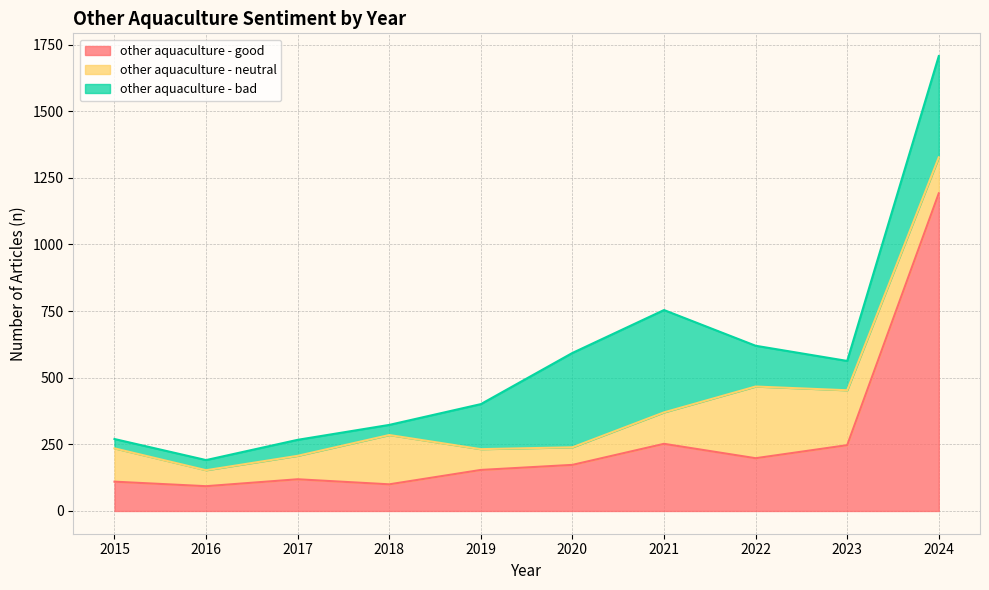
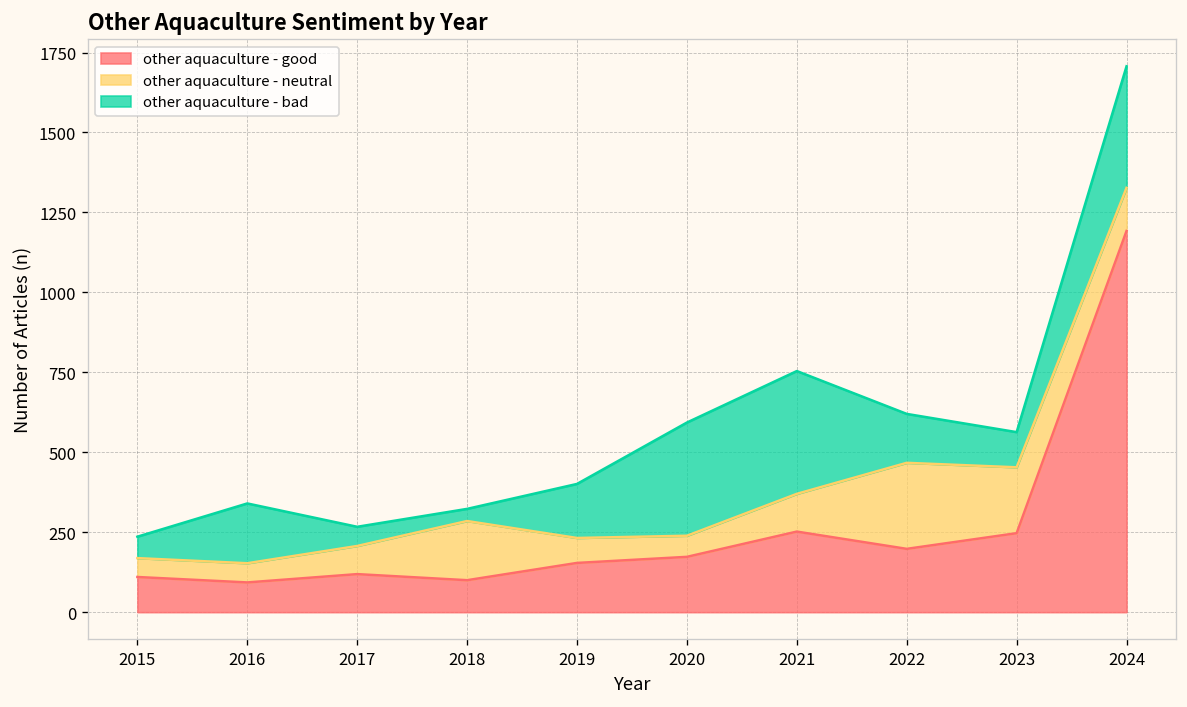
other aquaculture - neutral, 2015: 130 -> 60
other aquaculture - bad, 2015: 40 -> 70
other aquaculture - bad, 2016: 40 -> 190
